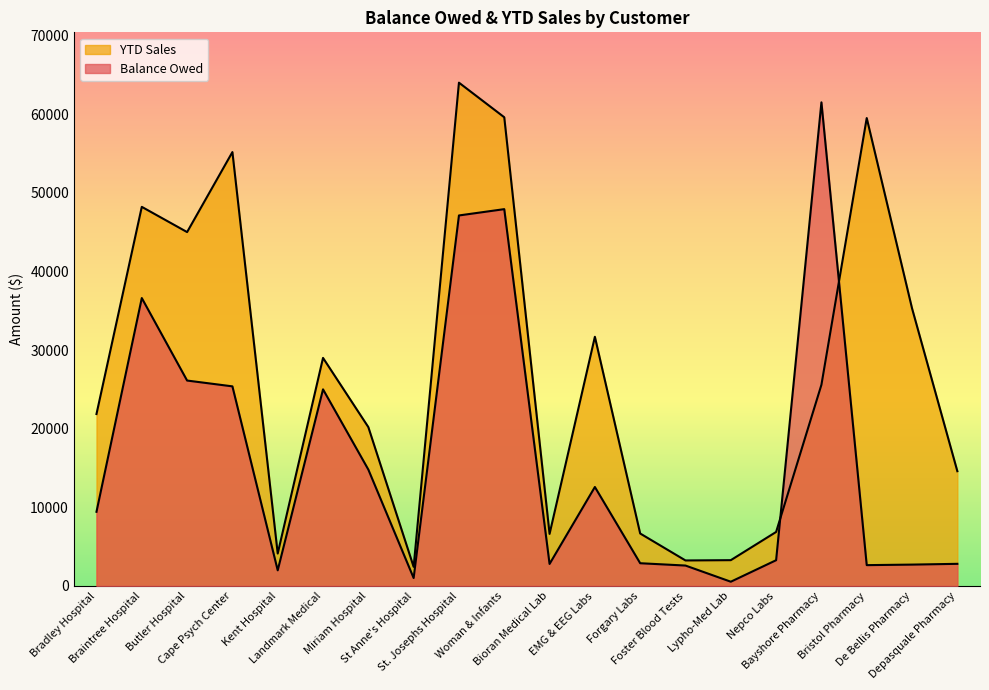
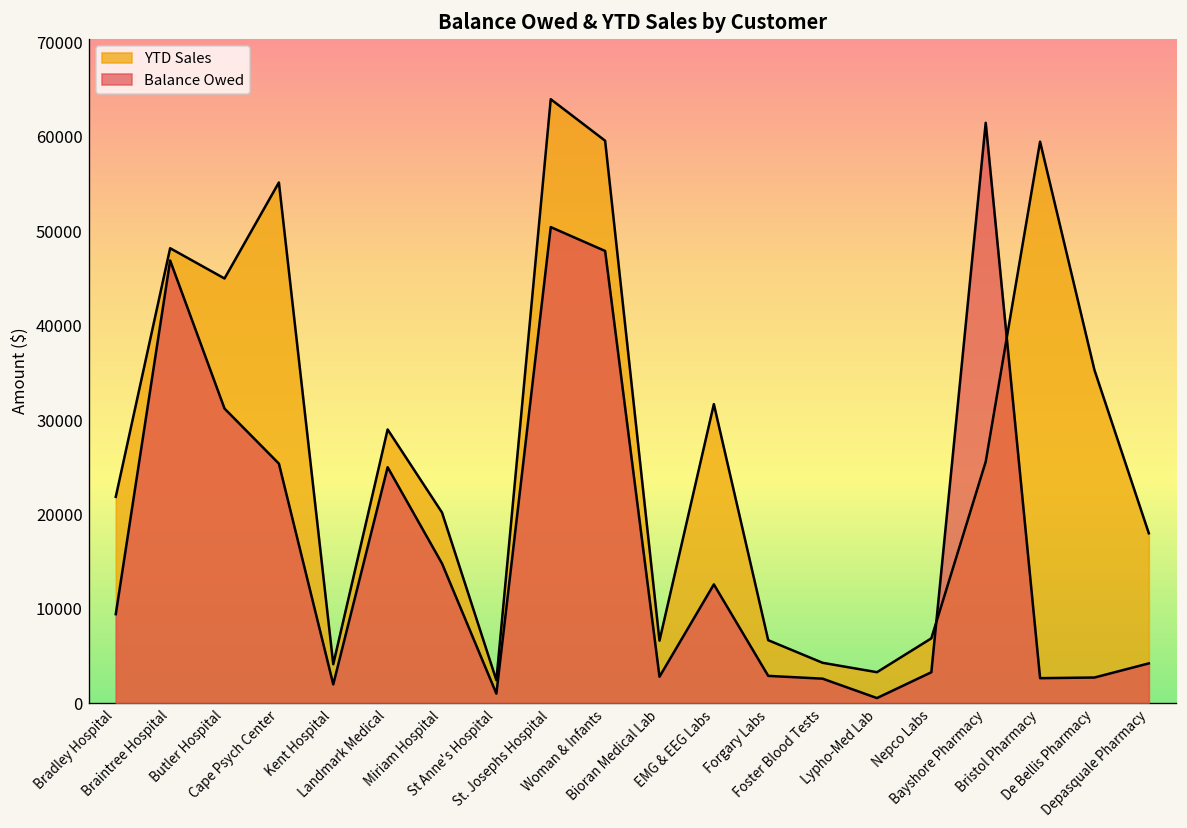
Balance Owed, Braintree Hospital: 37000 -> 47000
Balance Owed, Butler Hospital: 26000 -> 31000
Balance Owed, St. Josephs Hospital: 47000 -> 50000
YTD Sales, Foster Blood Tests: 3000 -> 4000
YTD Sales, Depasquale Pharmacy: 15000 -> 18000
Balance Owed, Depasquale Pharmacy: 3000 -> 4000
